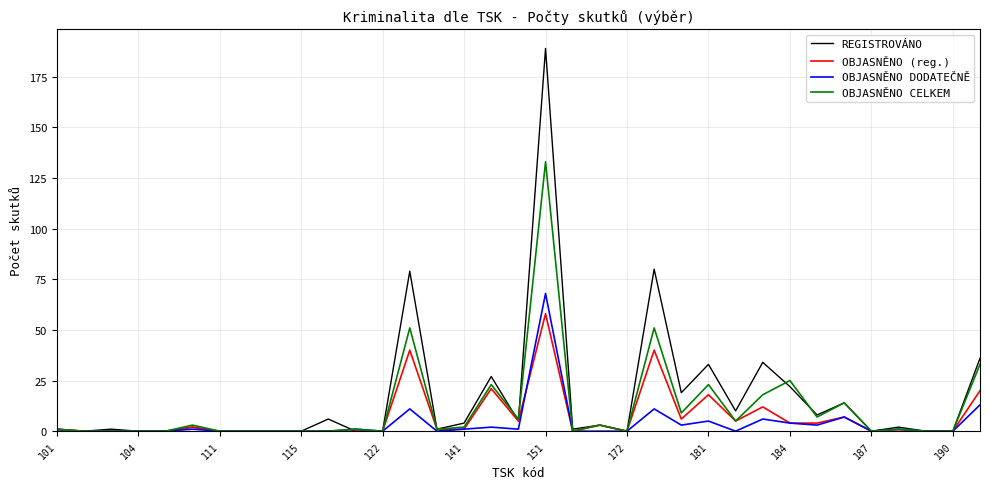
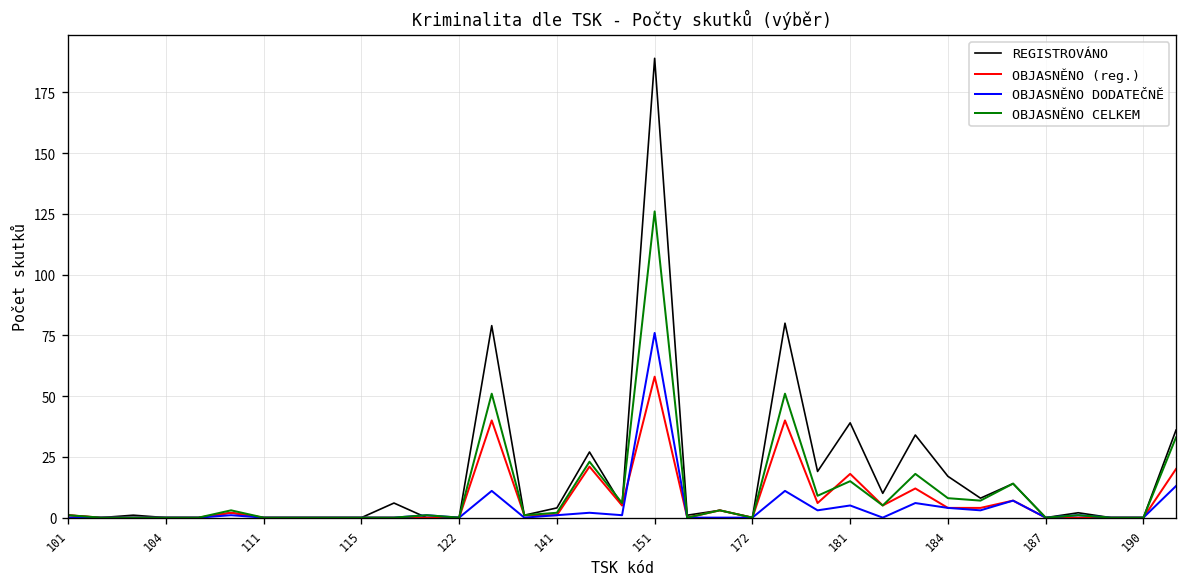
OBJASNĚNO DODATEČNĚ, 151: 68 -> 76
OBJASNĚNO CELKEM, 151: 133 -> 126
REGISTROVÁNO, 181: 33 -> 39
OBJASNĚNO CELKEM, 181: 23 -> 15
REGISTROVÁNO, 184: 22 -> 17
OBJASNĚNO CELKEM, 184: 25 -> 8
